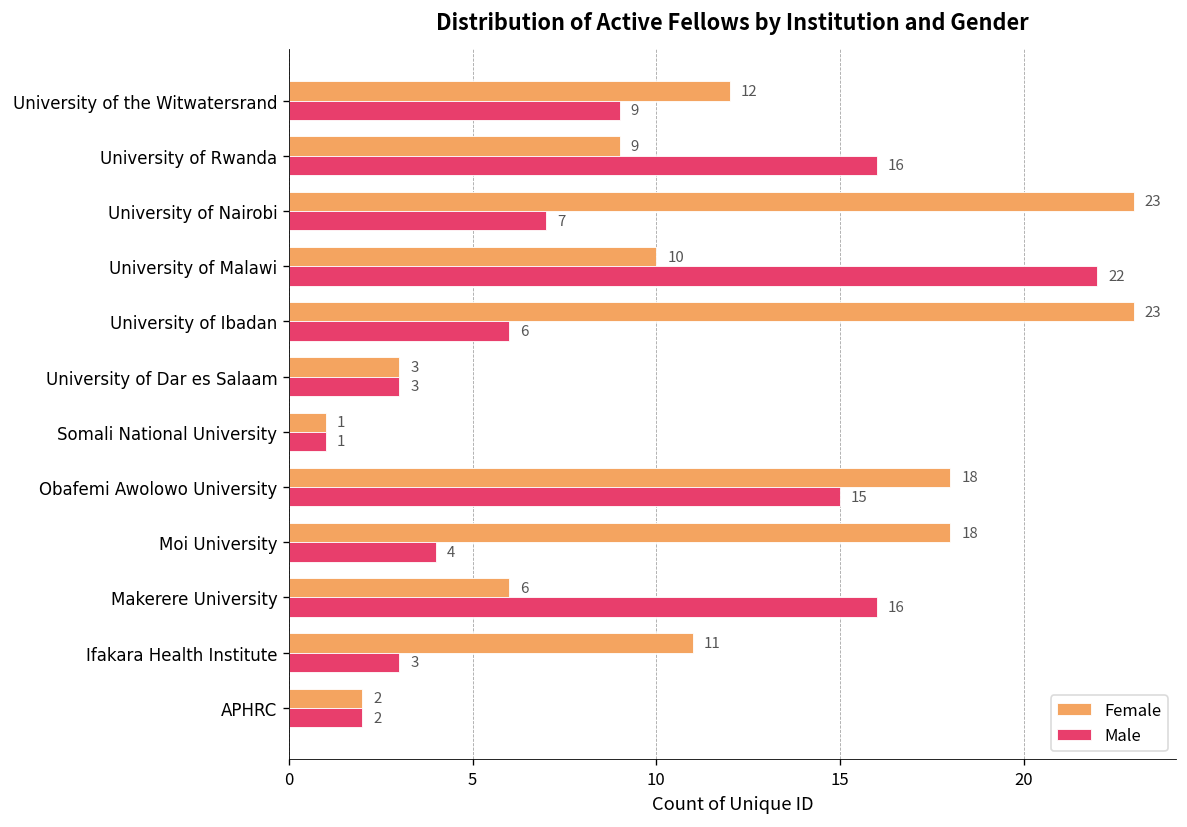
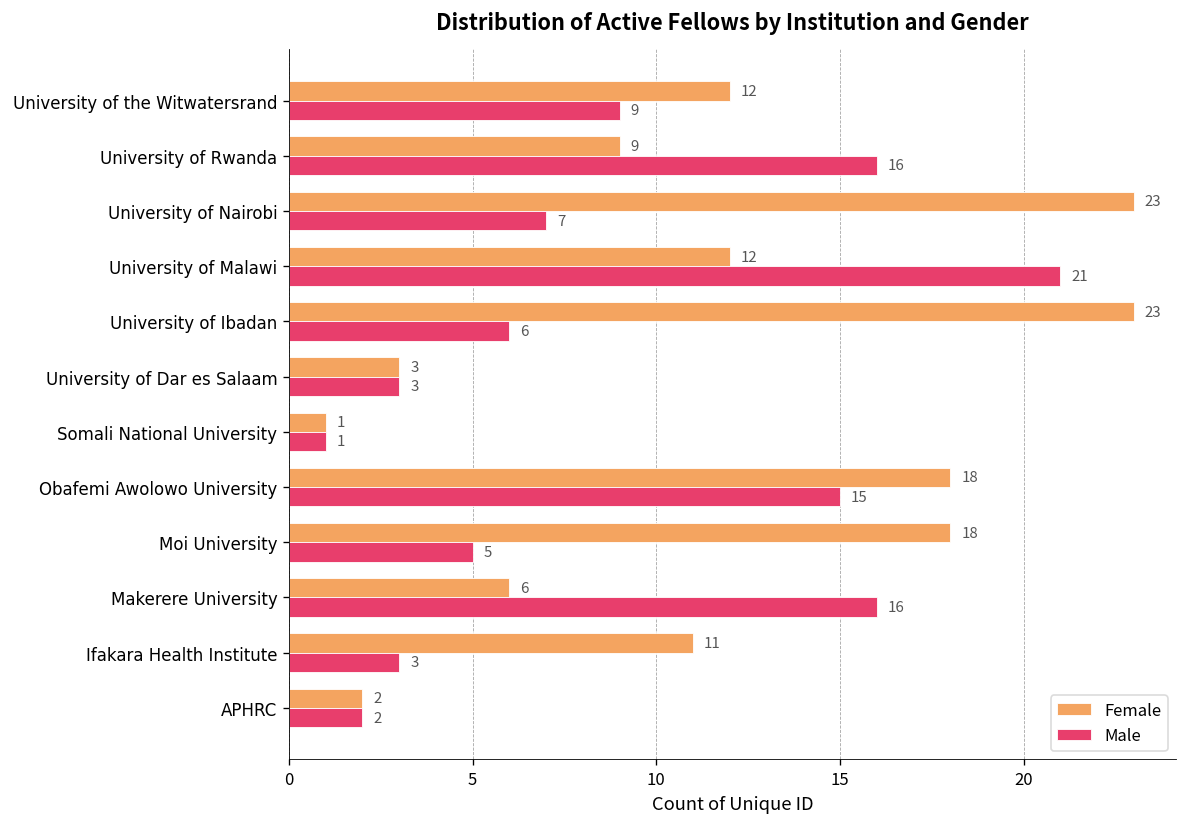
Female, University of Malawi: 10 -> 12
Male, University of Malawi: 22 -> 21
Male, Moi University: 4 -> 5
